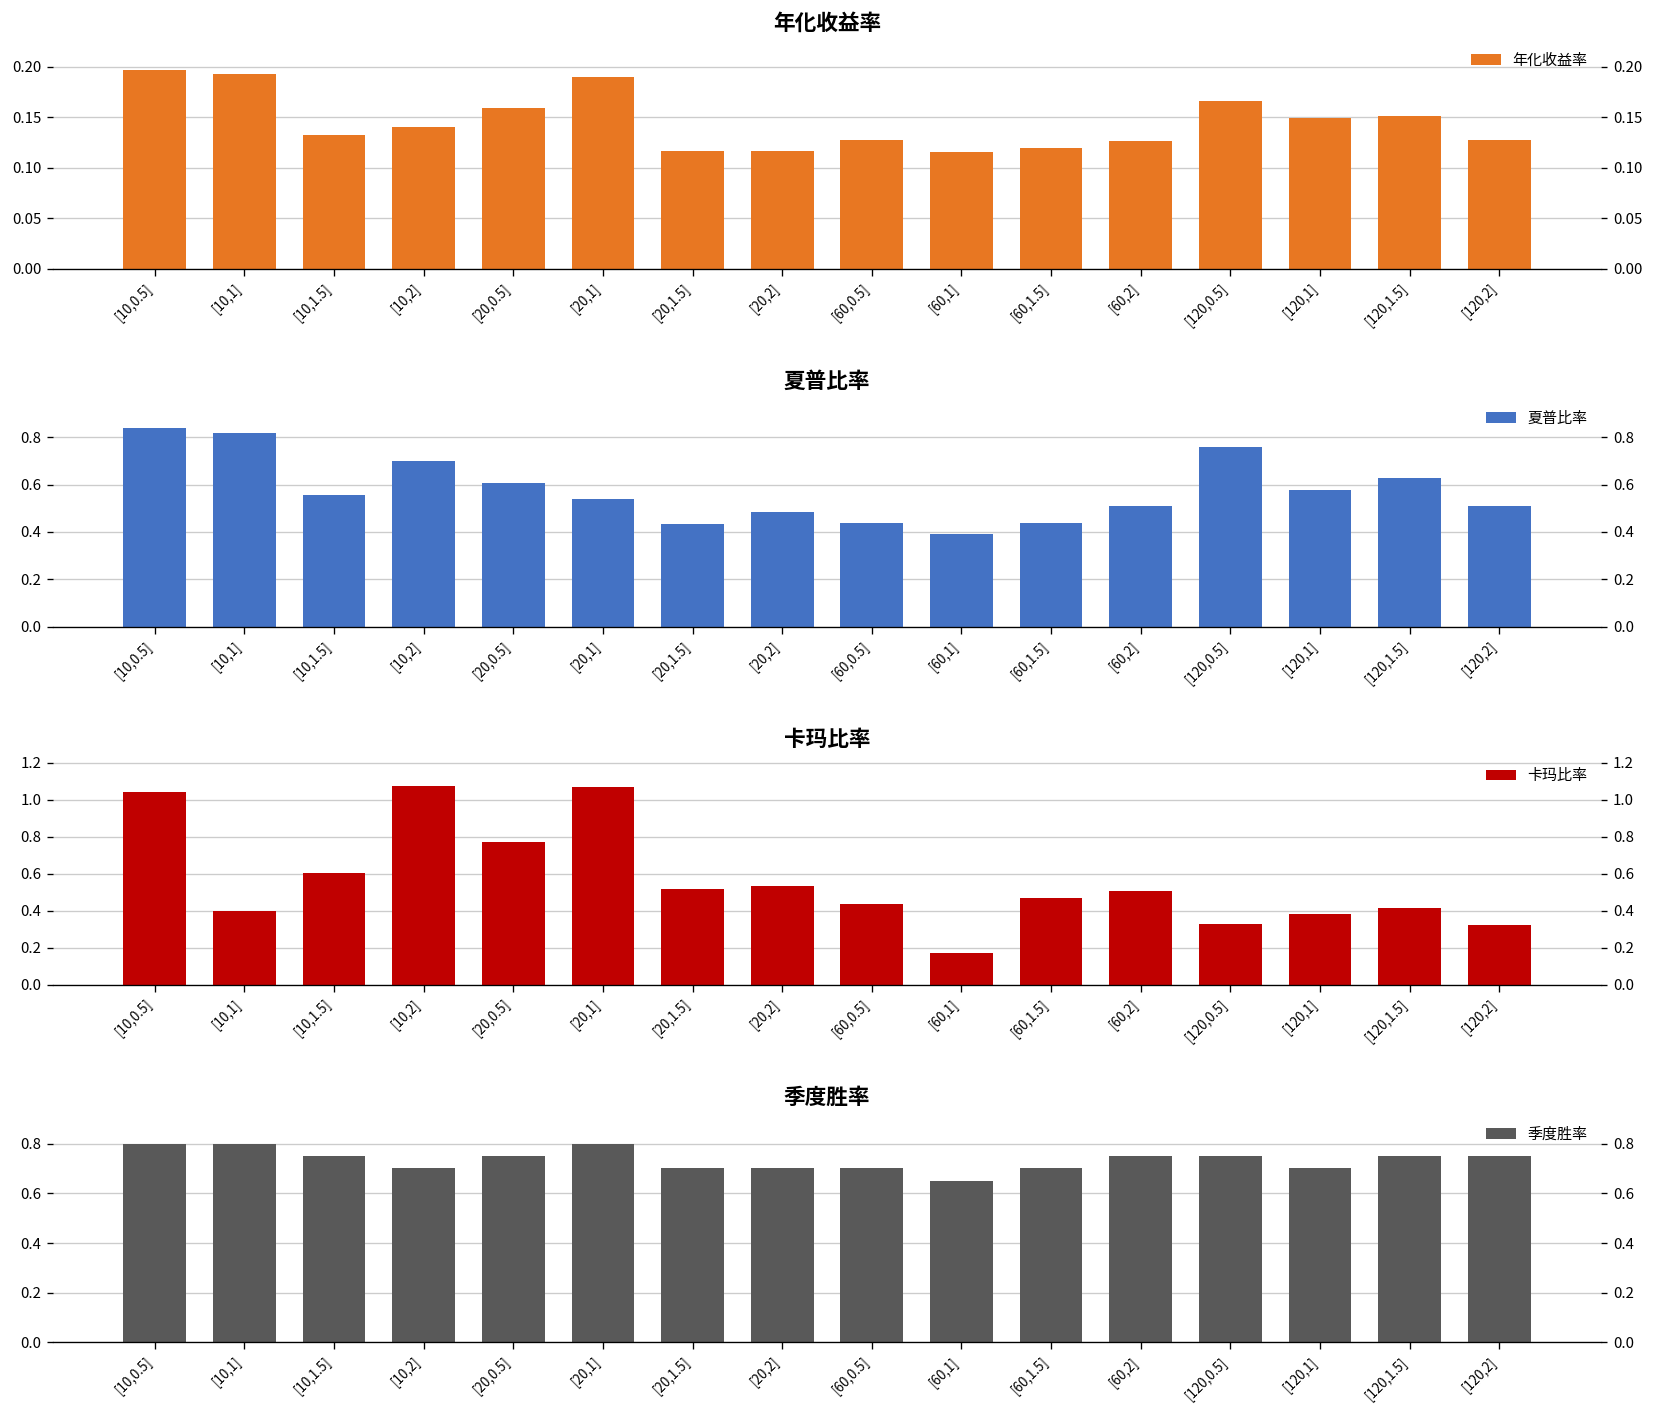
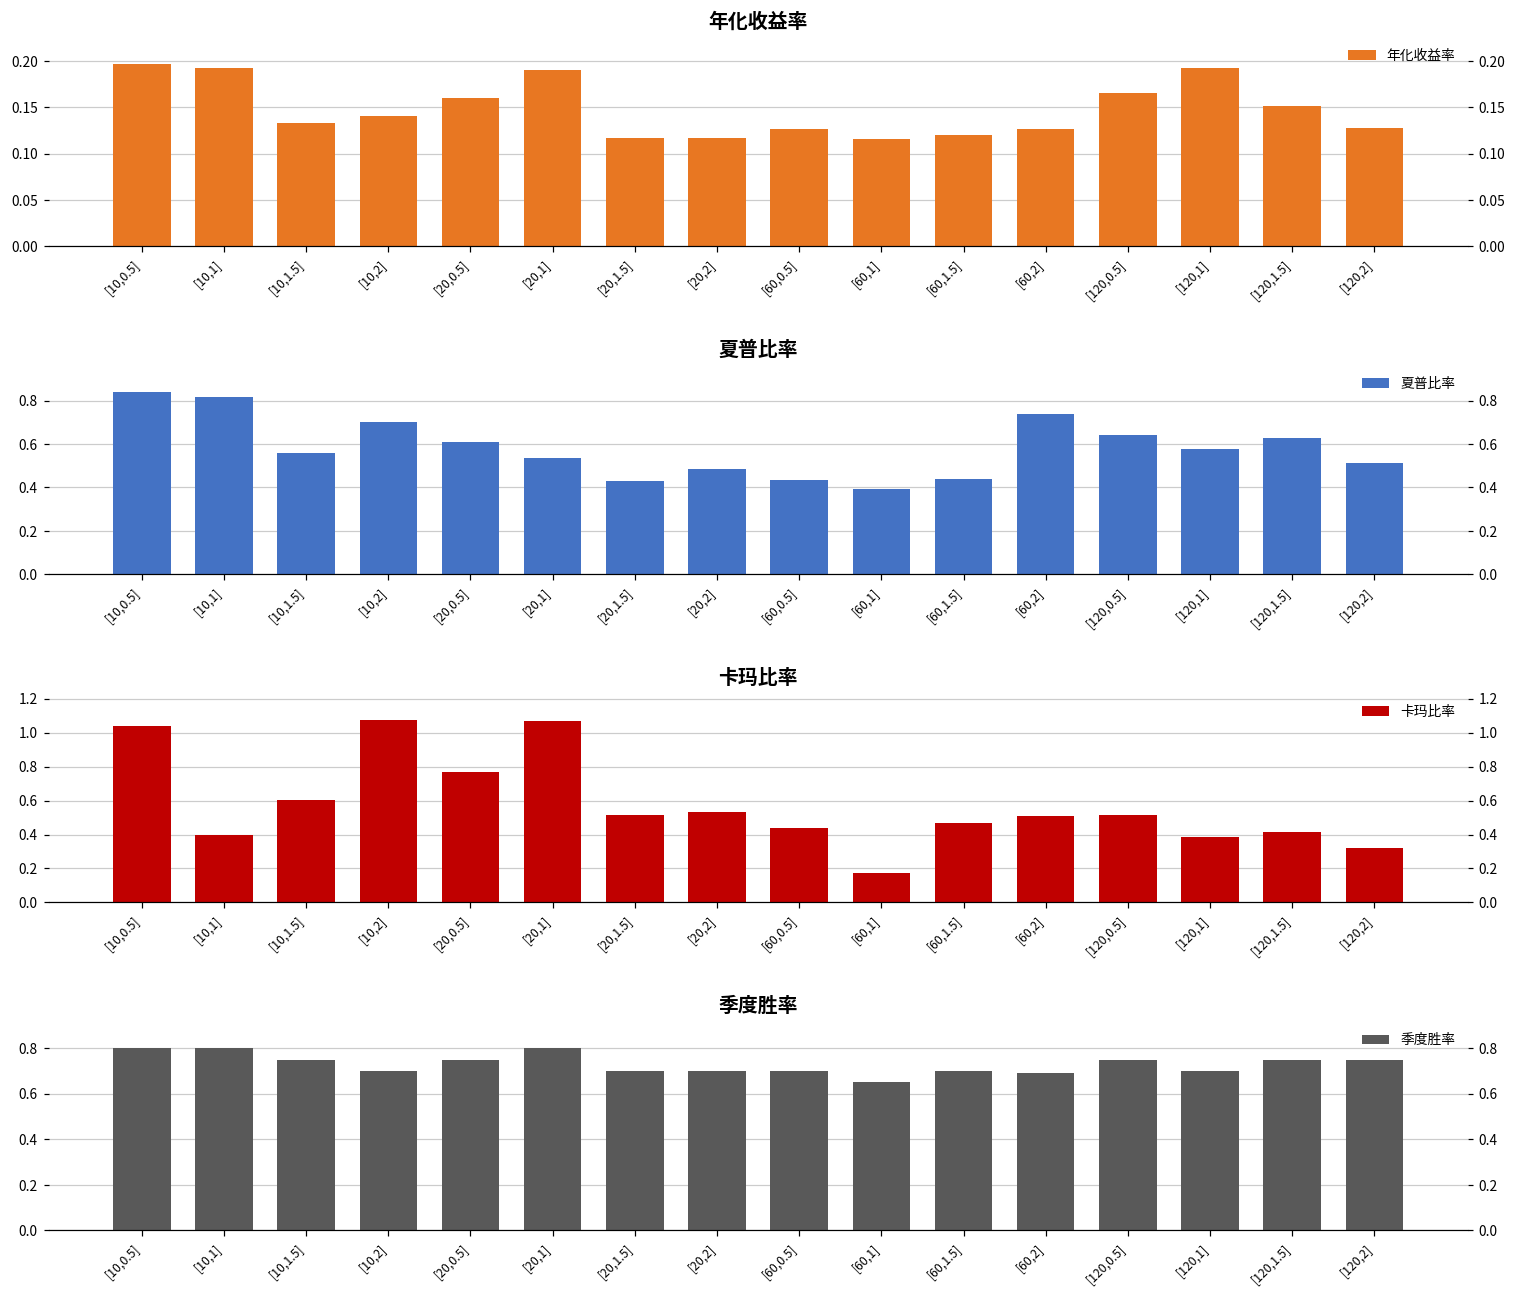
年化收益率, [120,1]: 0.15 -> 0.19
夏普比率, [60,2]: 0.51 -> 0.74
夏普比率, [120,0.5]: 0.76 -> 0.64
卡玛比率, [120,0.5]: 0.33 -> 0.51
季度胜率, [60,2]: 0.75 -> 0.69
